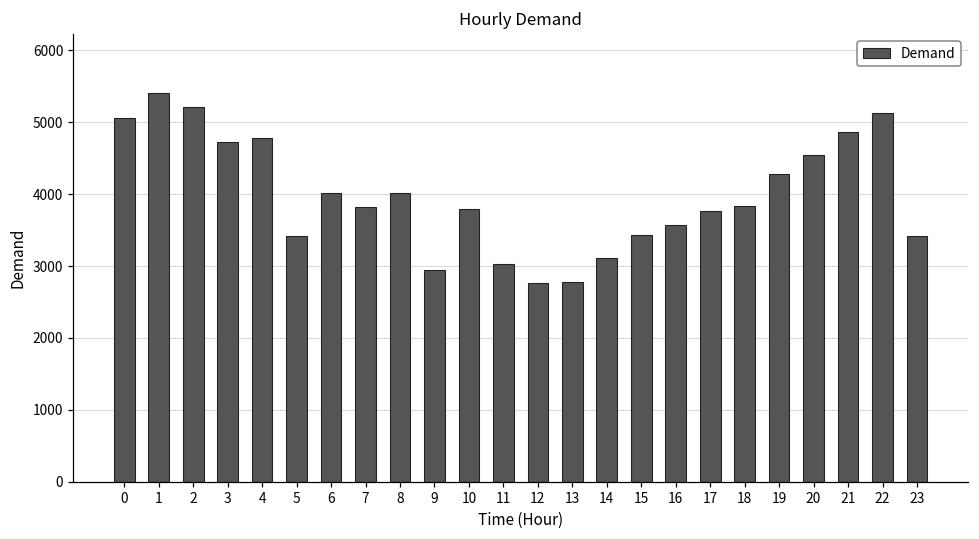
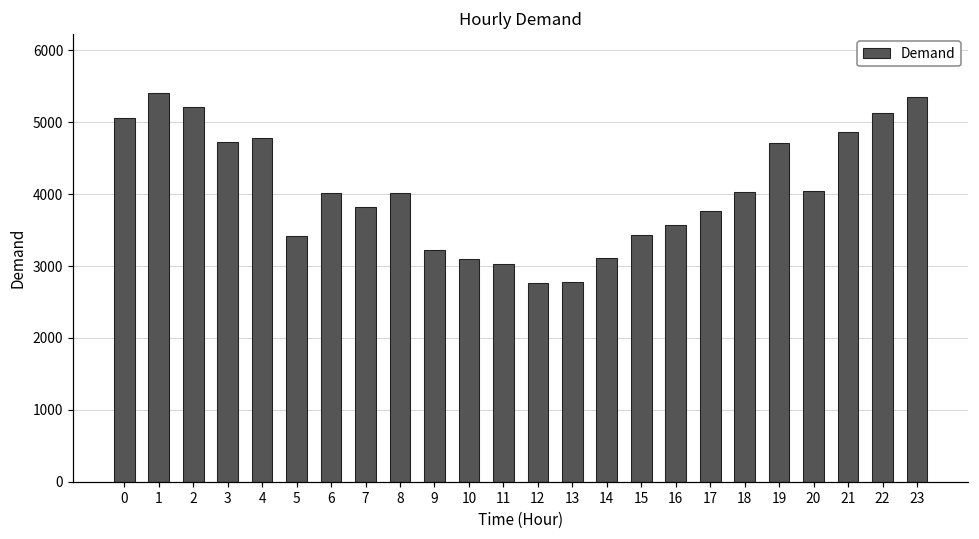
9: 2900 -> 3200
10: 3800 -> 3100
18: 3800 -> 4000
19: 4300 -> 4700
20: 4500 -> 4000
23: 3400 -> 5400
